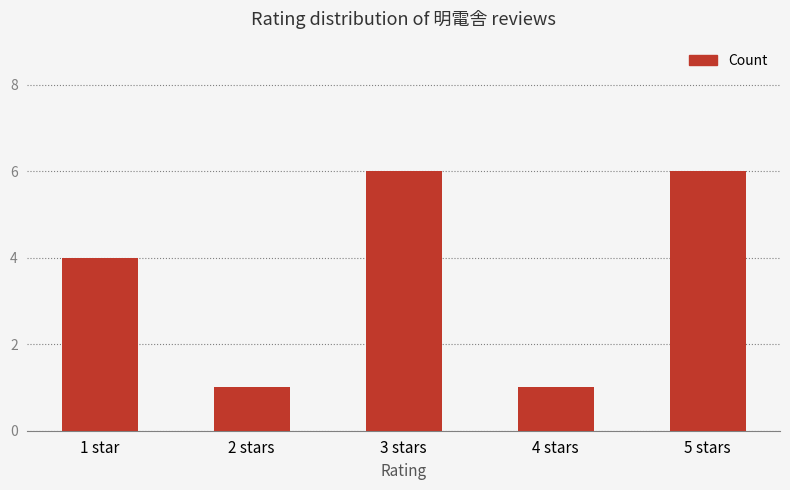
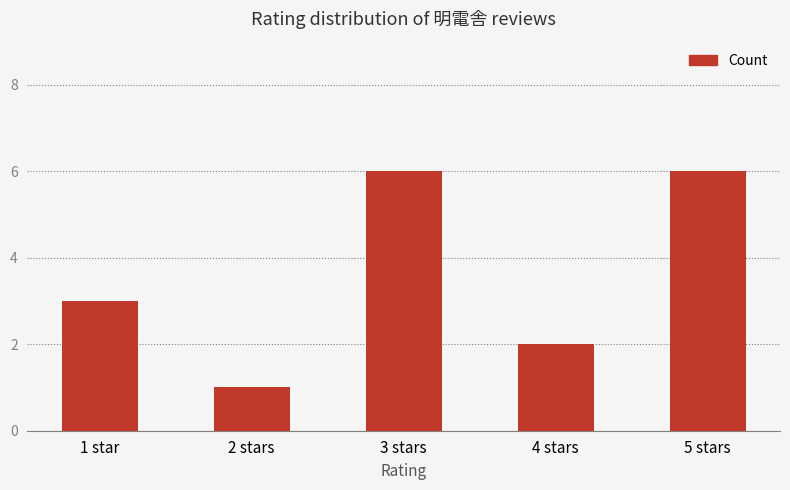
1 star: 4 -> 3
4 stars: 1 -> 2
